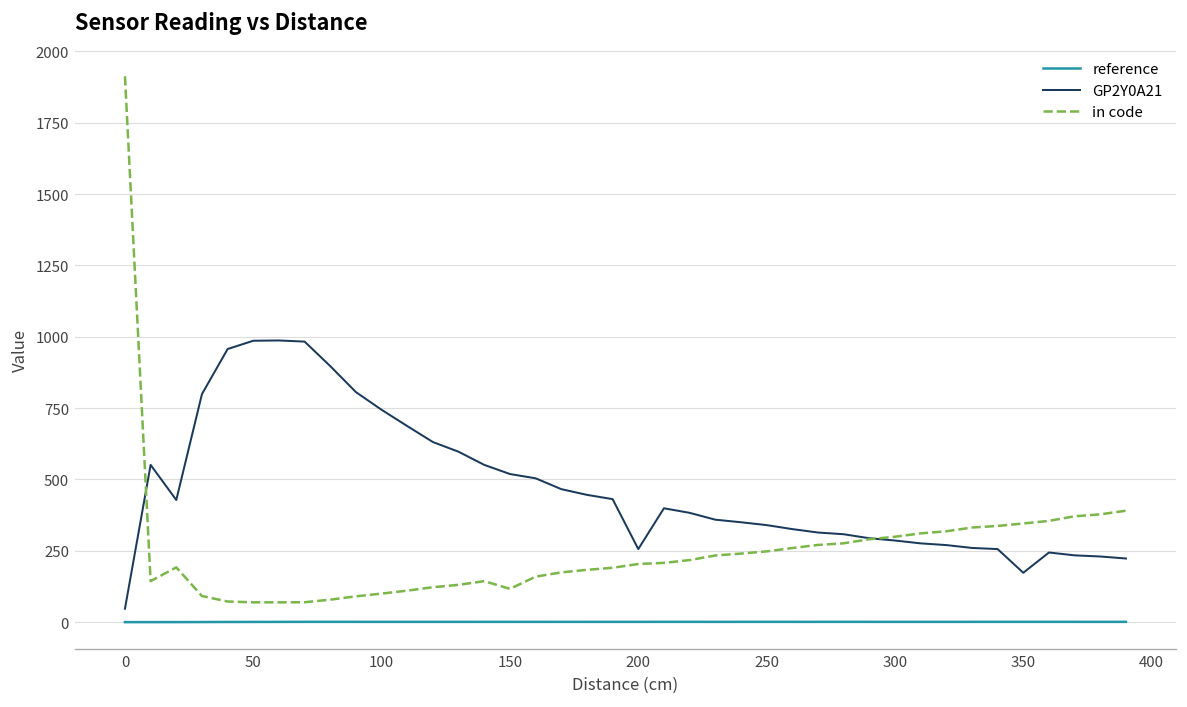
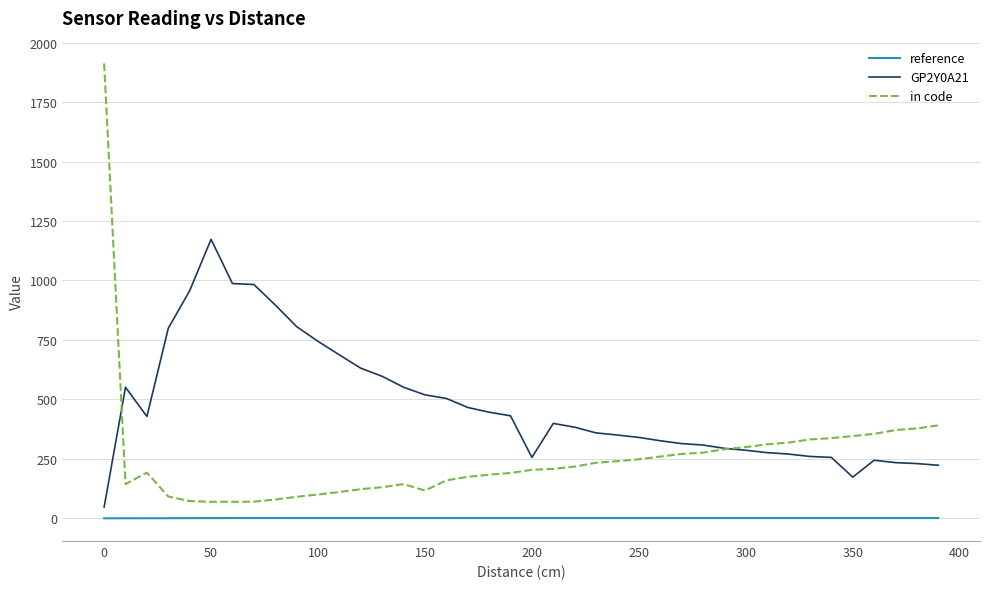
GP2Y0A21, 50: 990 -> 1170
